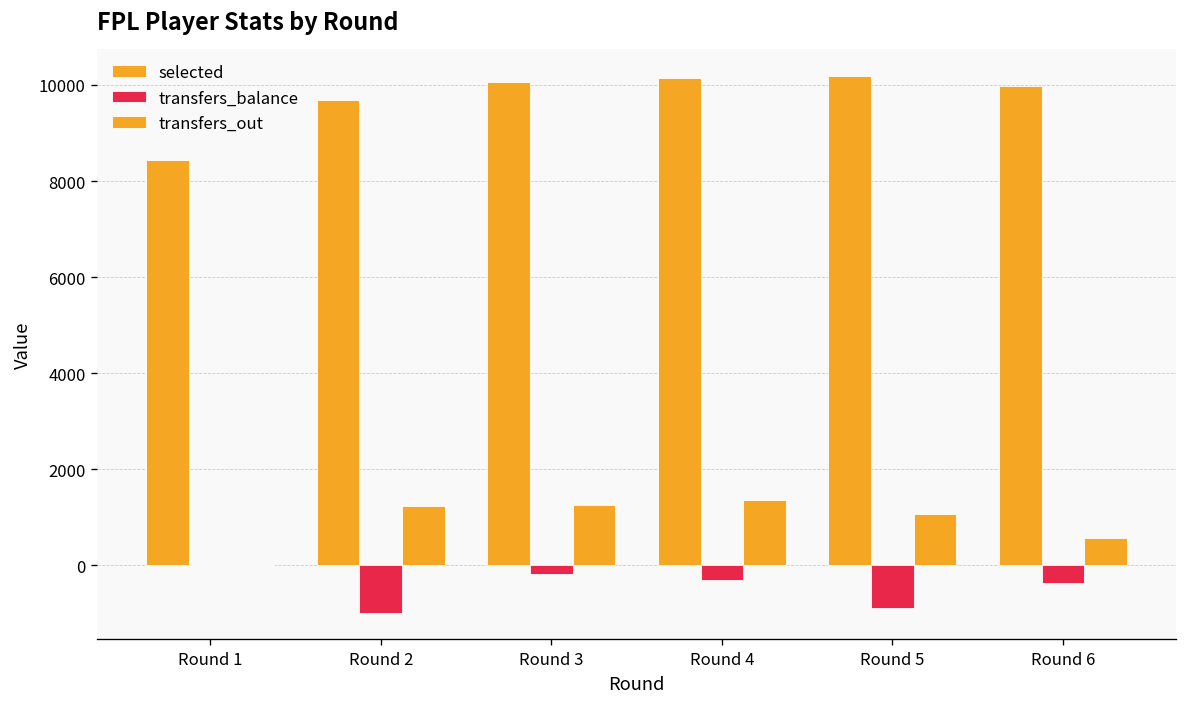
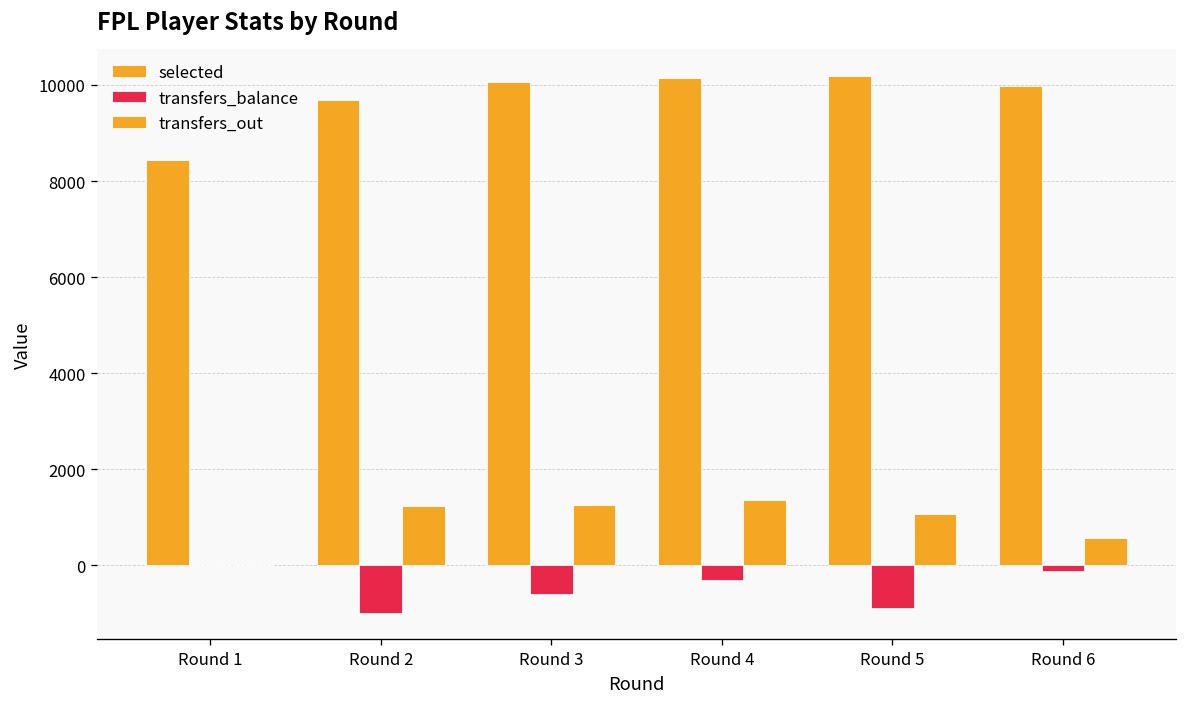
transfers_balance, Round 3: -200 -> -600
transfers_balance, Round 6: -400 -> -100
